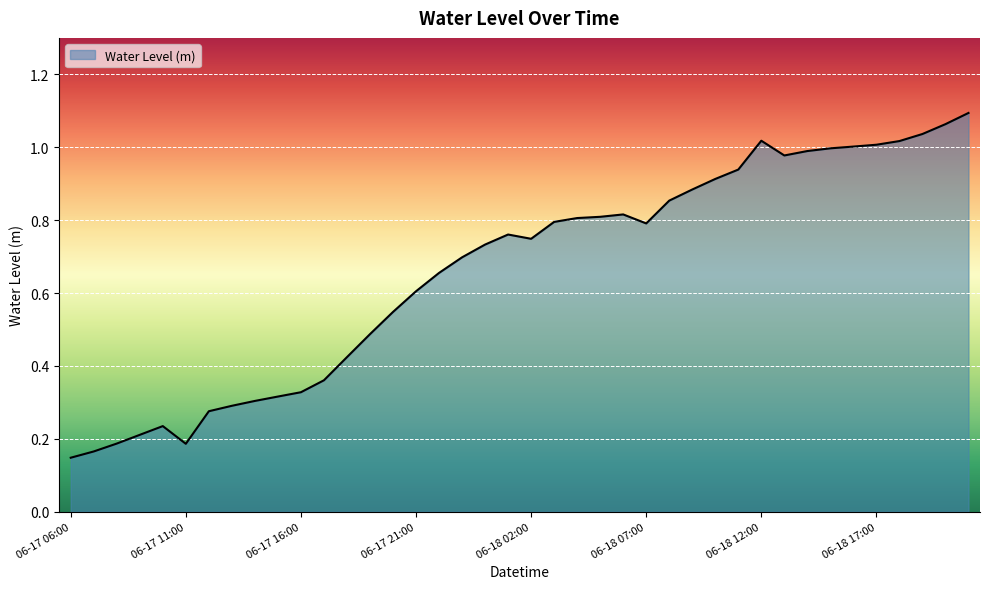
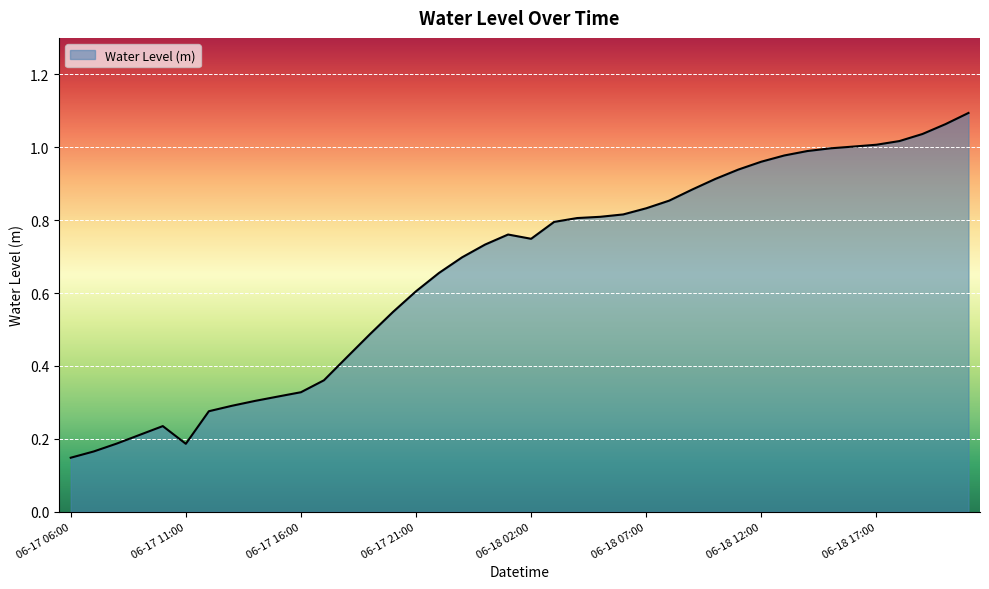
06-18 07:00: 0.79 -> 0.83
06-18 12:00: 1.02 -> 0.96
